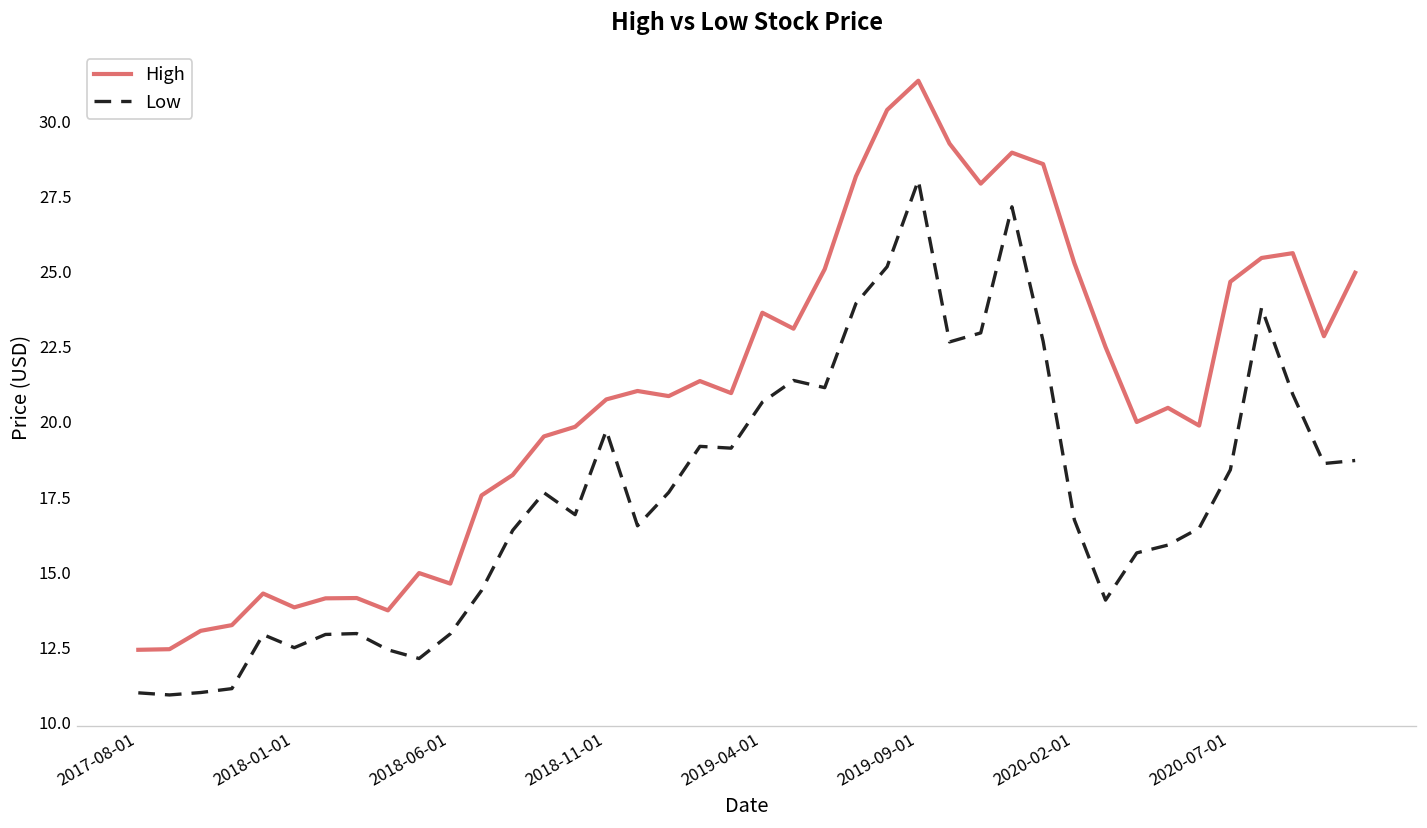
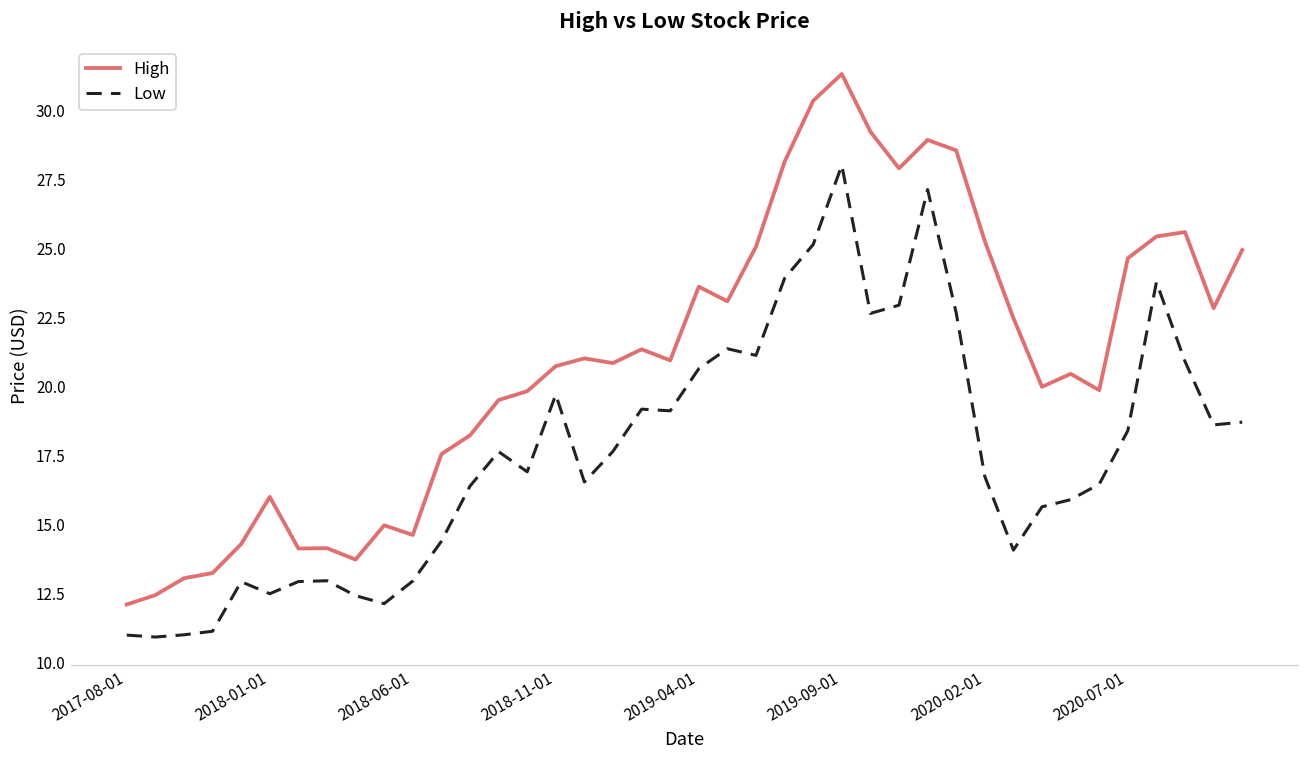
High, 2017-08-01: 12.4 -> 12.1
High, 2018-01-01: 13.8 -> 16.0
